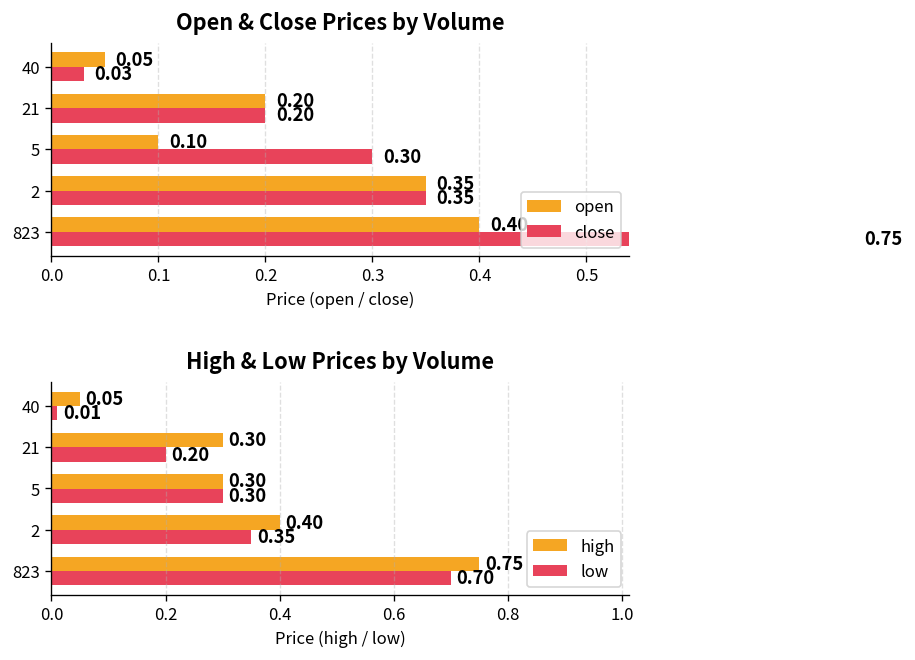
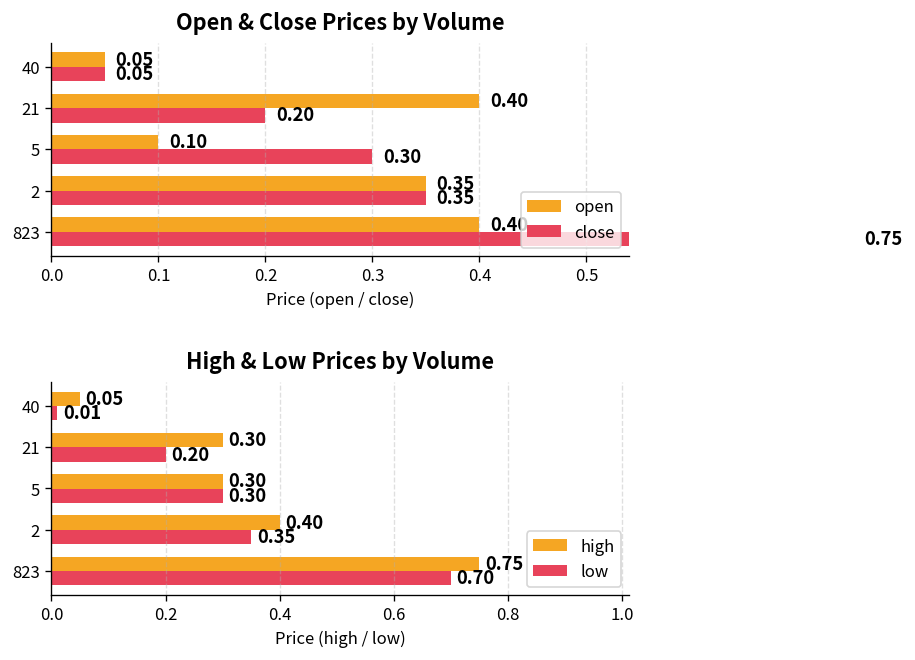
Open & Close Prices by Volume, close, 40: 0.03 -> 0.05
Open & Close Prices by Volume, open, 21: 0.20 -> 0.40
